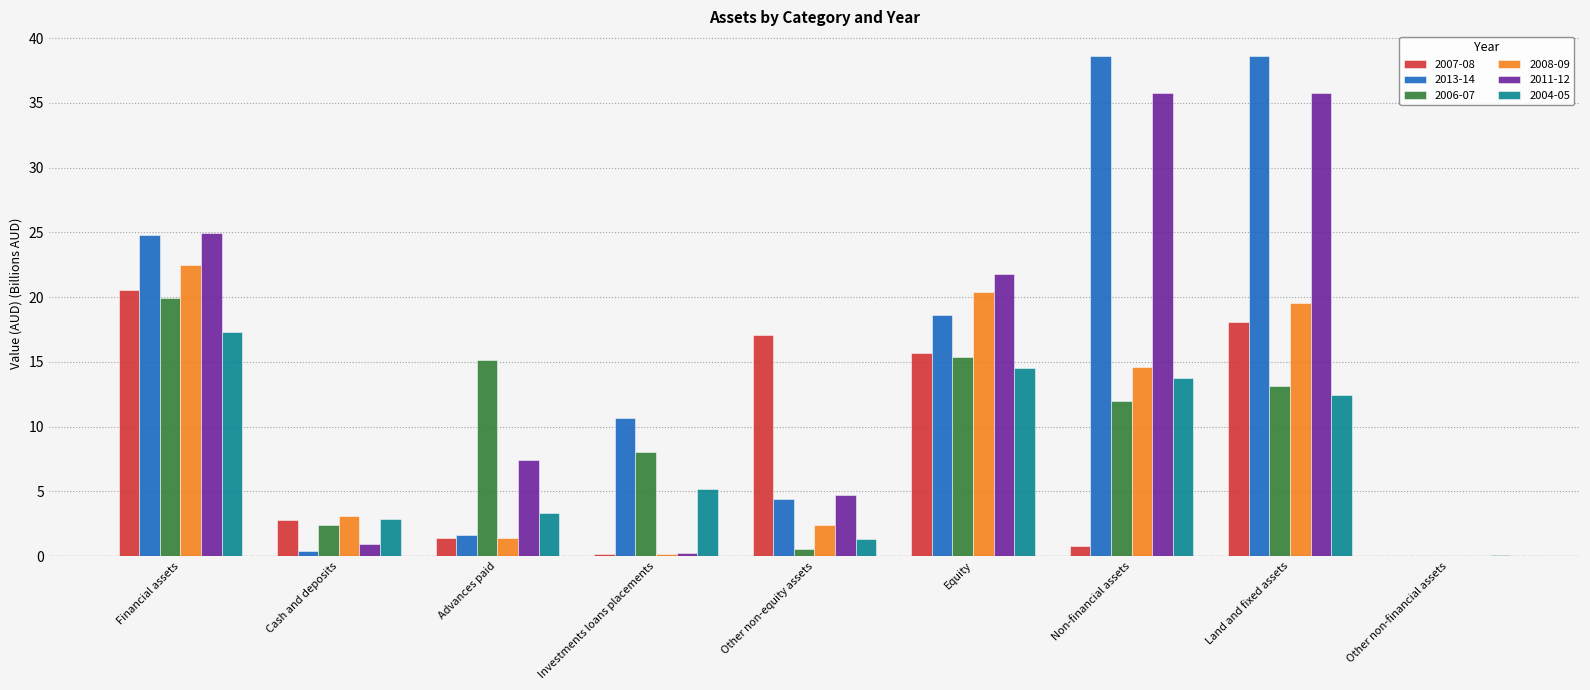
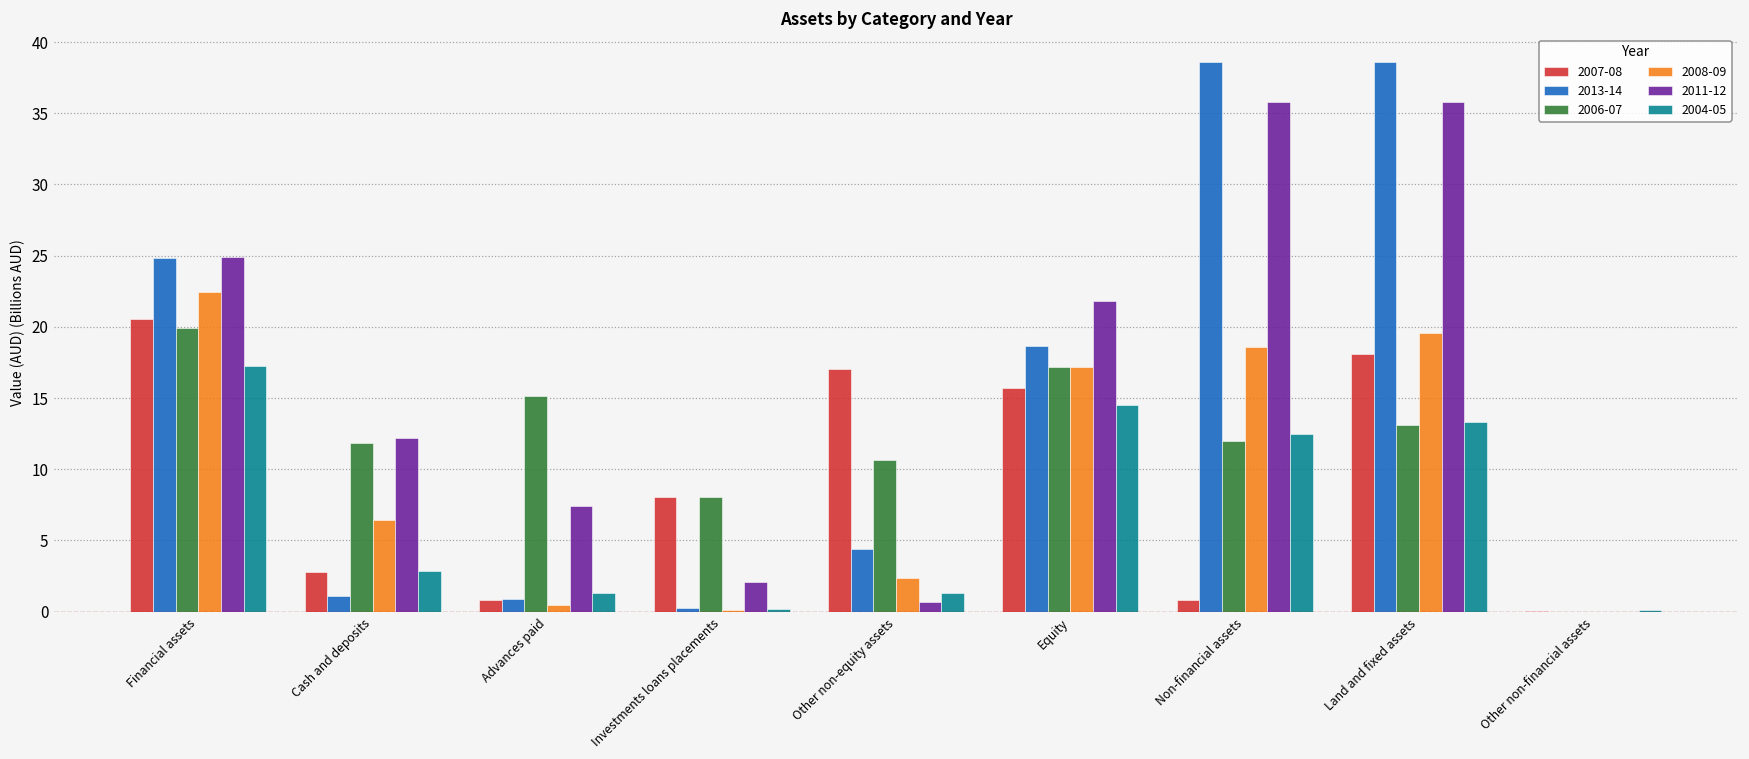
2013-14, Cash and deposits: 0.4 -> 1.1
2006-07, Cash and deposits: 2.4 -> 11.8
2008-09, Cash and deposits: 3.1 -> 6.5
2011-12, Cash and deposits: 0.9 -> 12.2
2007-08, Advances paid: 1.4 -> 0.8
2013-14, Advances paid: 1.6 -> 0.9
2008-09, Advances paid: 1.4 -> 0.5
2004-05, Advances paid: 3.3 -> 1.3
2007-08, Investments loans placements: 0.1 -> 8.0
2013-14, Investments loans placements: 10.6 -> 0.2
2011-12, Investments loans placements: 0.2 -> 2.1
2004-05, Investments loans placements: 5.2 -> 0.2
2006-07, Other non-equity assets: 0.5 -> 10.6
2011-12, Other non-equity assets: 4.7 -> 0.7
2006-07, Equity: 15.4 -> 17.2
2008-09, Equity: 20.4 -> 17.2
2008-09, Non-financial assets: 14.6 -> 18.6
2004-05, Non-financial assets: 13.7 -> 12.5
2004-05, Land and fixed assets: 12.4 -> 13.3
